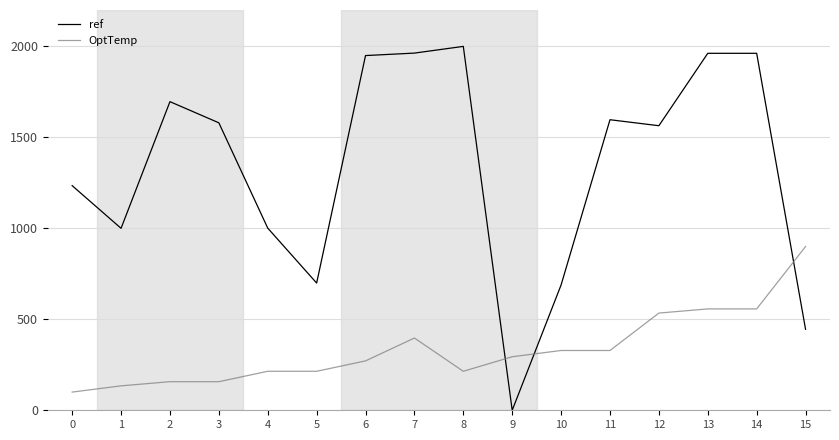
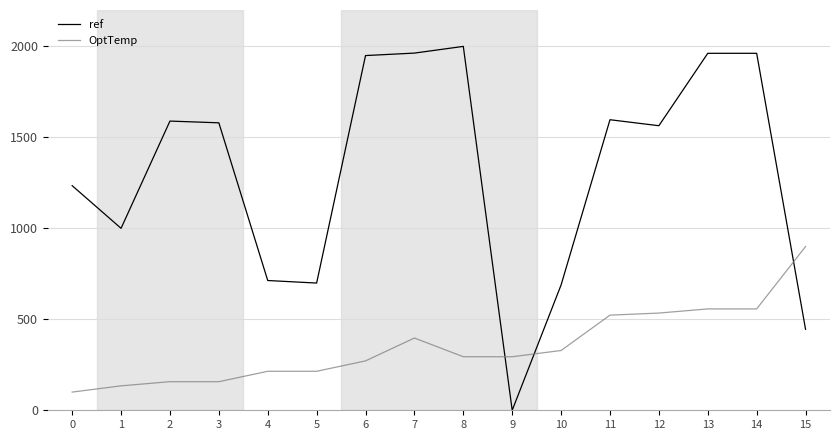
ref, 2: 1700 -> 1590
ref, 4: 1000 -> 710
OptTemp, 8: 210 -> 290
OptTemp, 11: 330 -> 520
